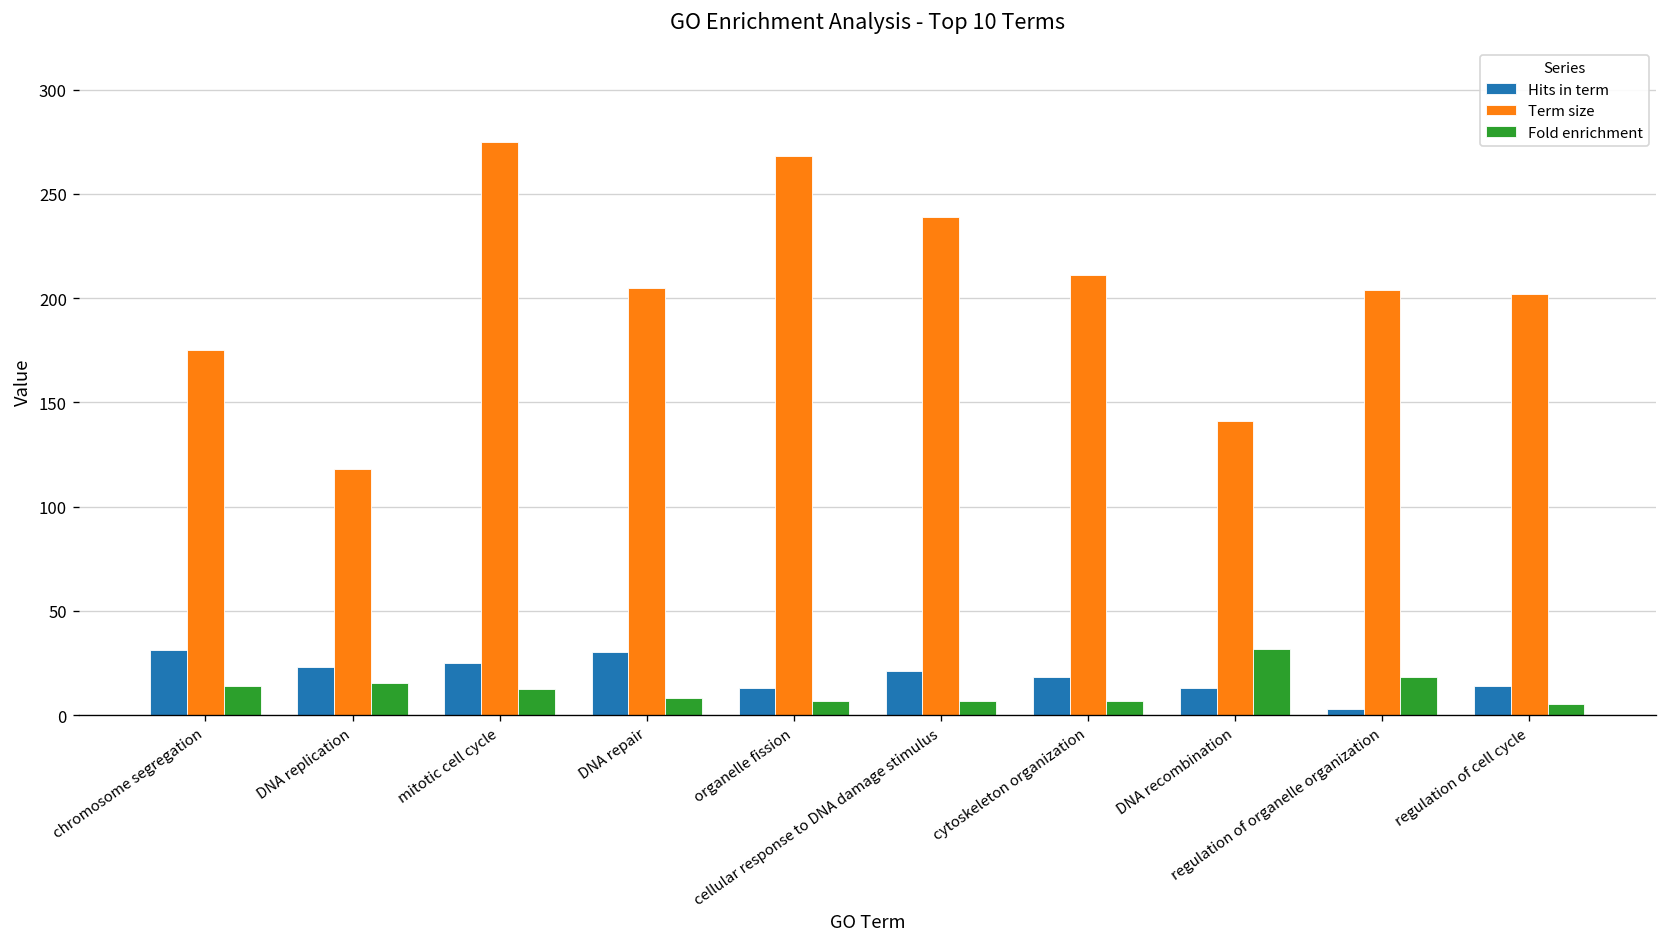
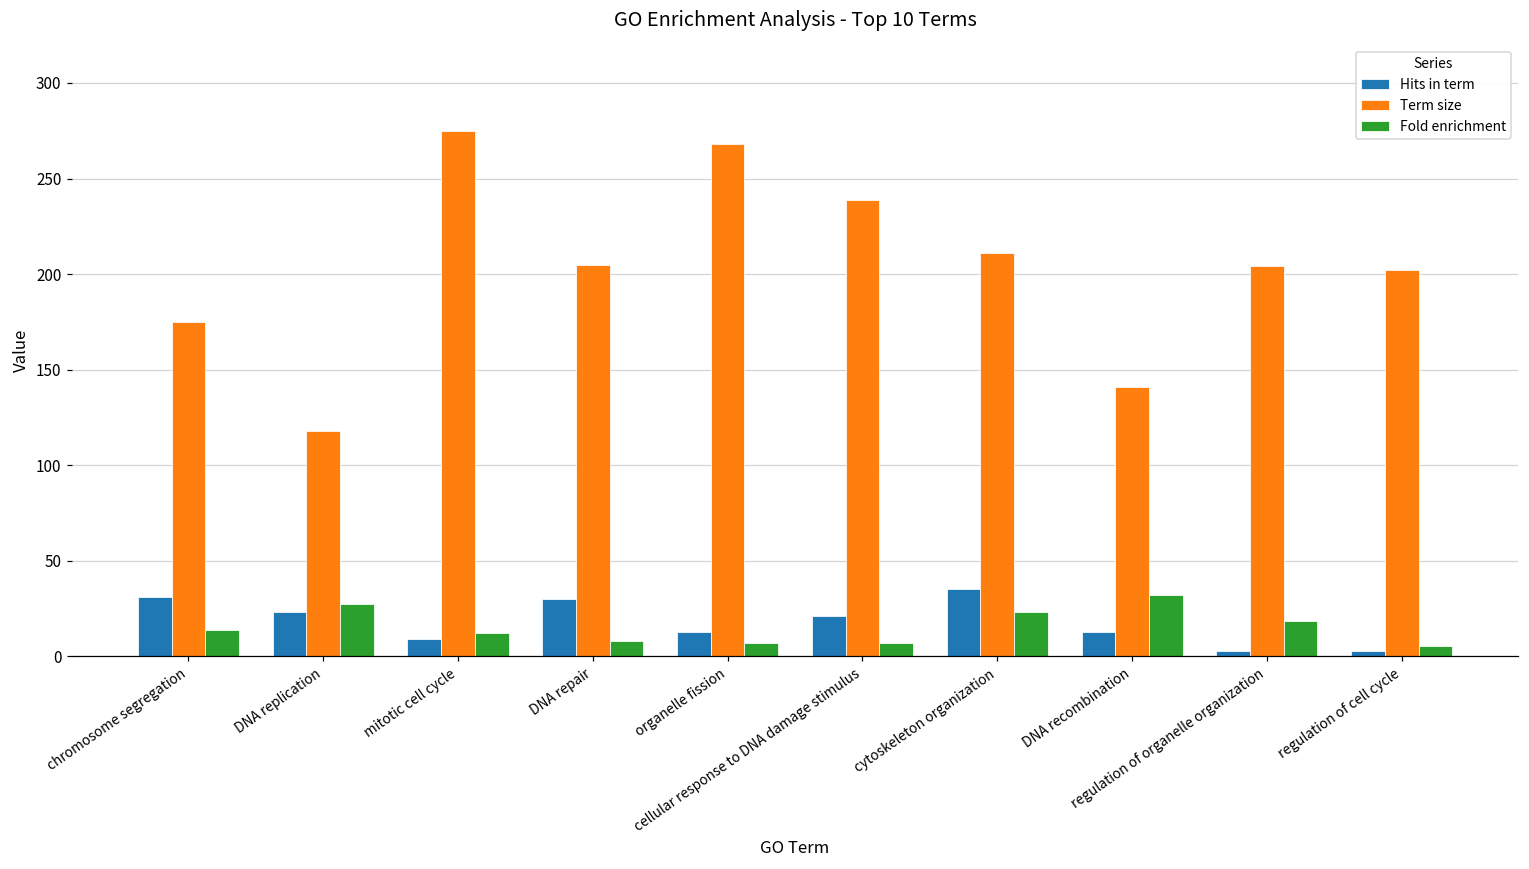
Fold enrichment, DNA replication: 15 -> 27
Hits in term, mitotic cell cycle: 25 -> 9
Hits in term, cytoskeleton organization: 18 -> 35
Fold enrichment, cytoskeleton organization: 7 -> 23
Hits in term, regulation of cell cycle: 14 -> 3
